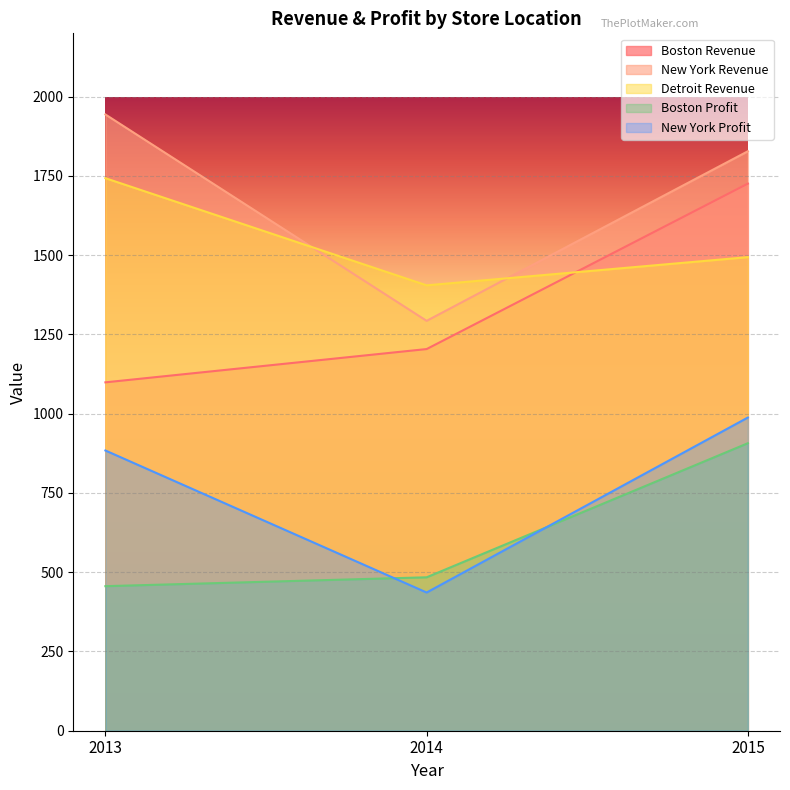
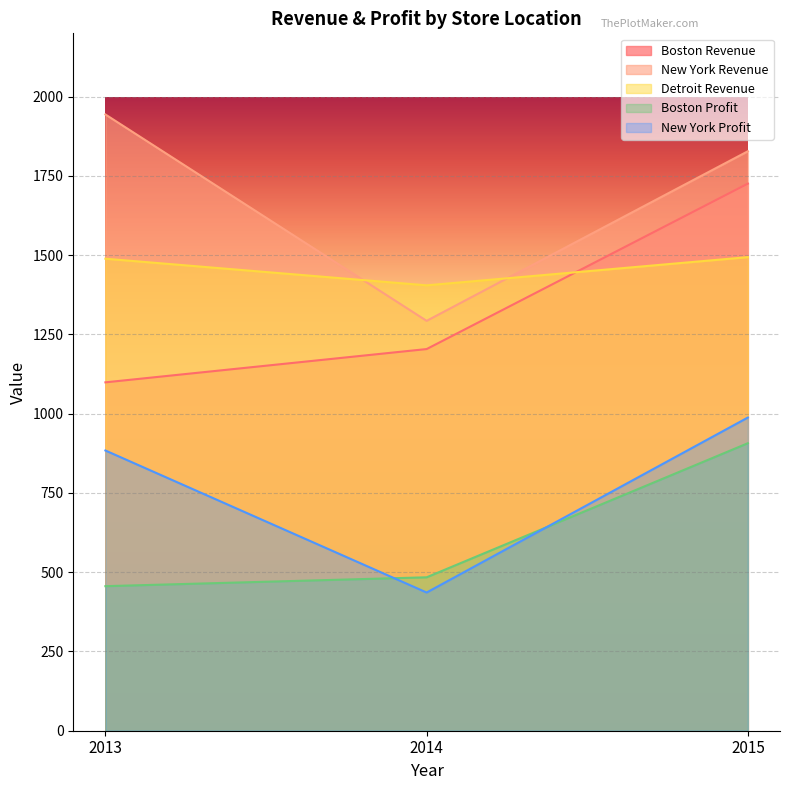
Detroit Revenue, 2013: 1740 -> 1490
